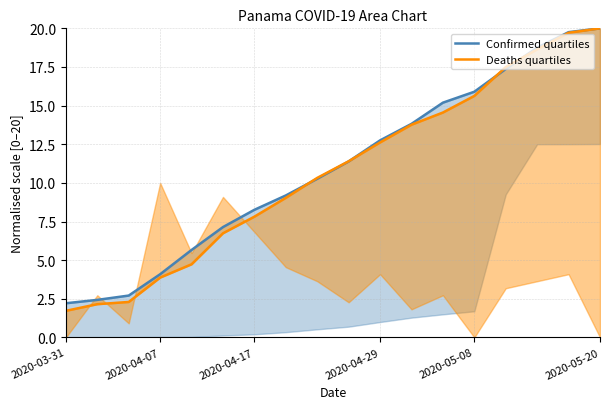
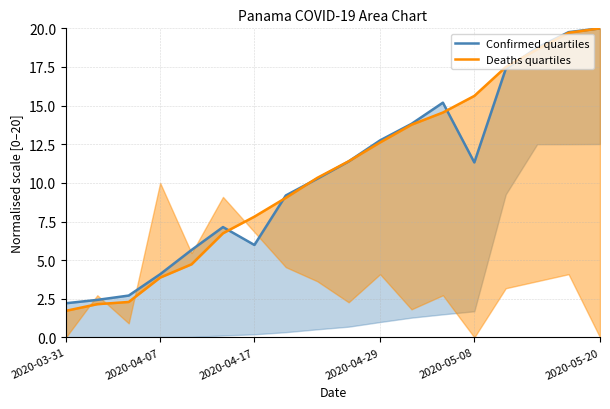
Confirmed quartiles, 2020-04-17: 8.3 -> 6.0
Confirmed quartiles, 2020-05-08: 15.9 -> 11.3
